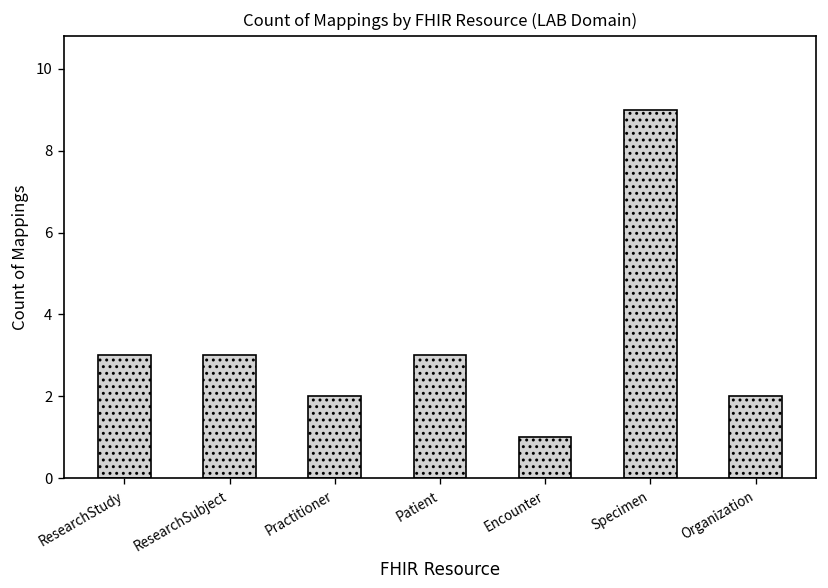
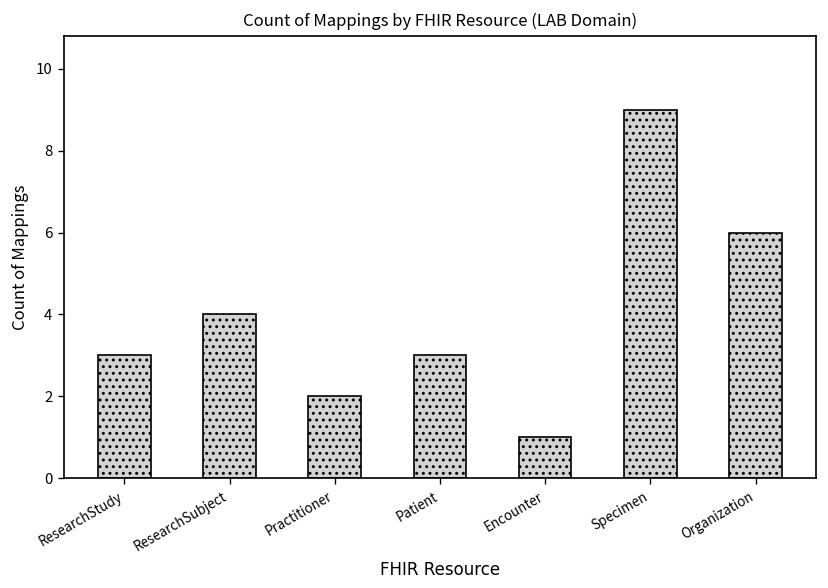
ResearchSubject: 3 -> 4
Organization: 2 -> 6
